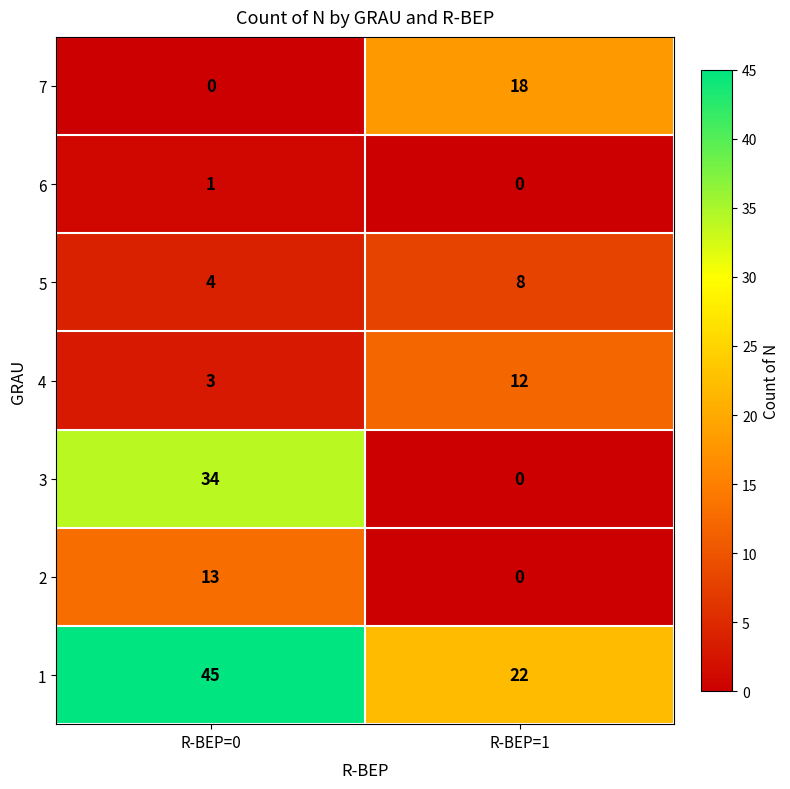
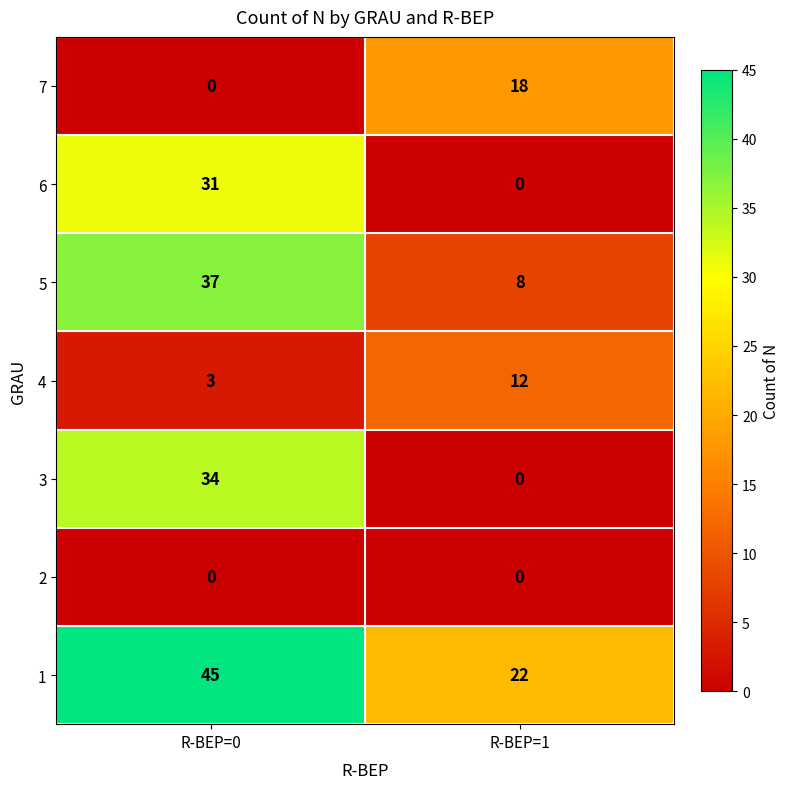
6, R-BEP=0: 1 -> 31
5, R-BEP=0: 4 -> 37
2, R-BEP=0: 13 -> 0
